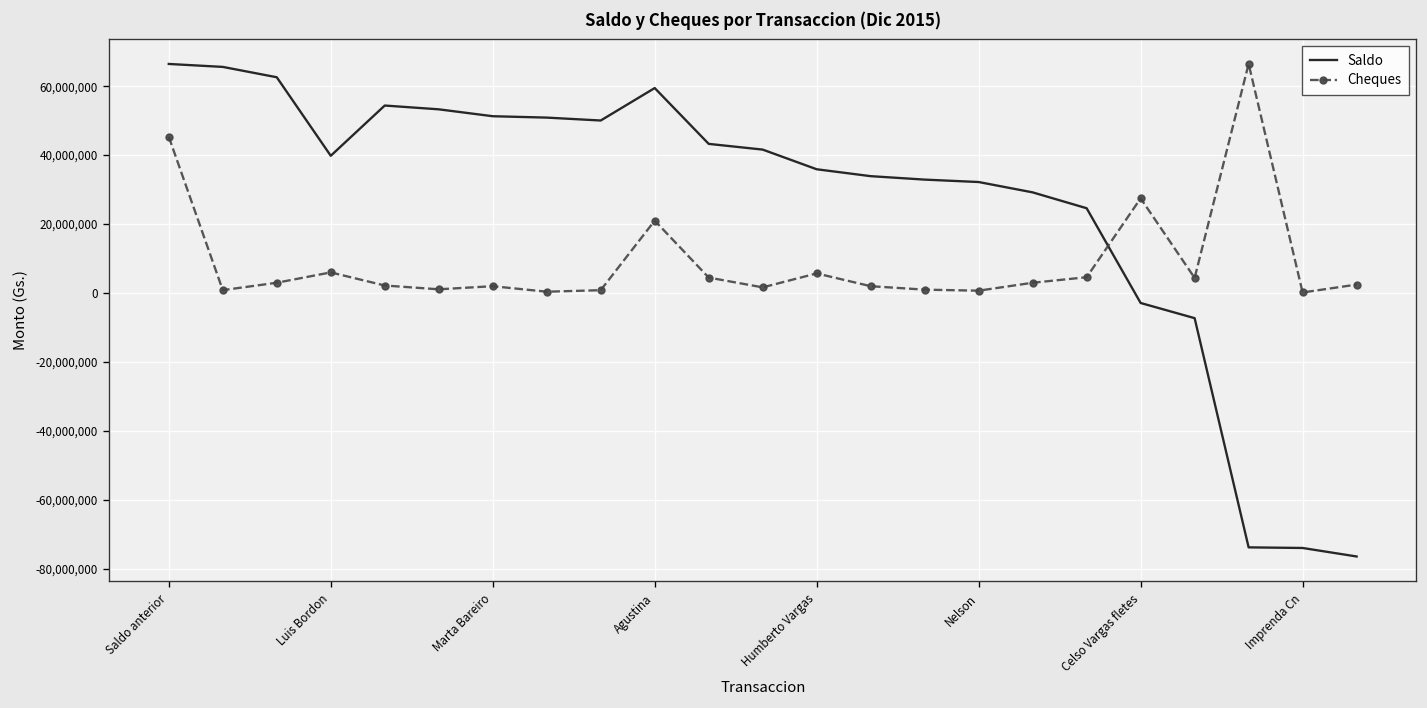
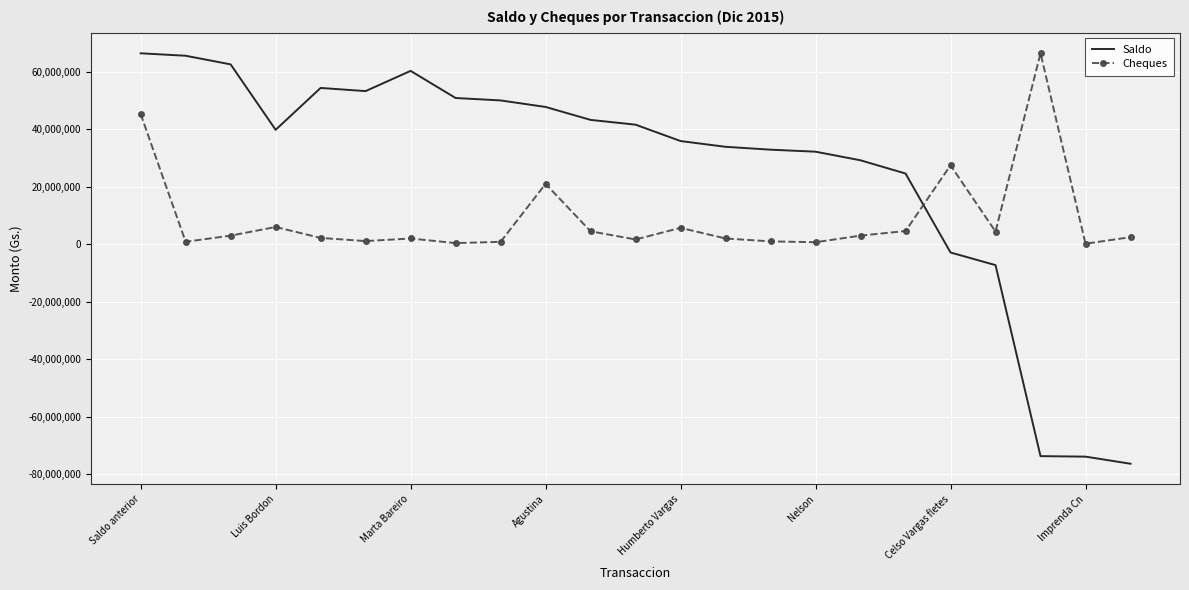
Saldo, Marta Bareiro: 51,000,000 -> 60,000,000
Saldo, Agustina: 59,000,000 -> 48,000,000
